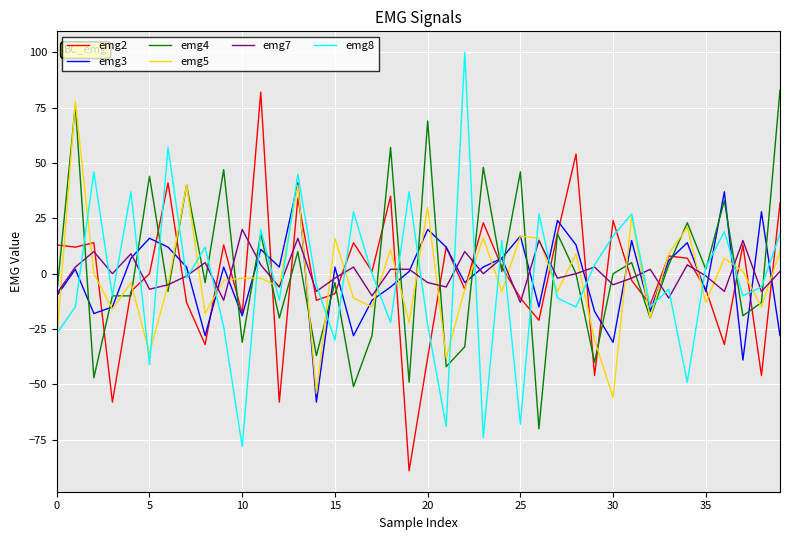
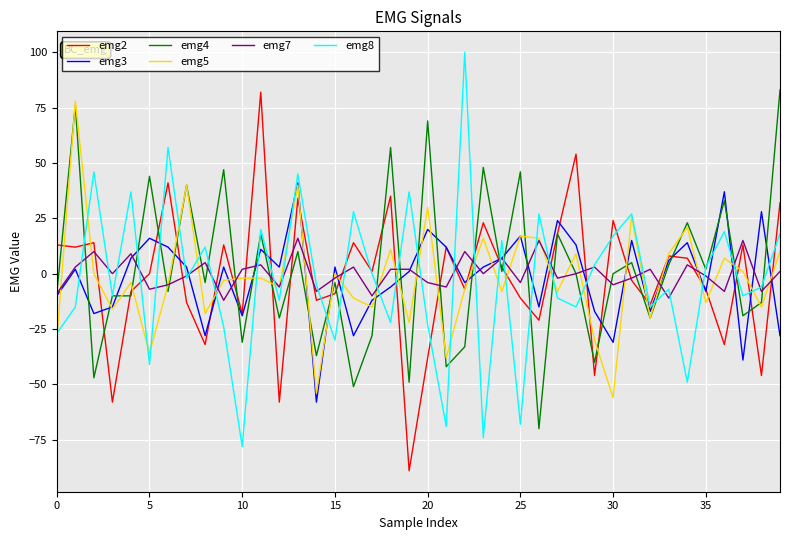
emg7, 10: 20 -> 2
emg5, 15: 16 -> 0
emg7, 25: -13 -> -4
